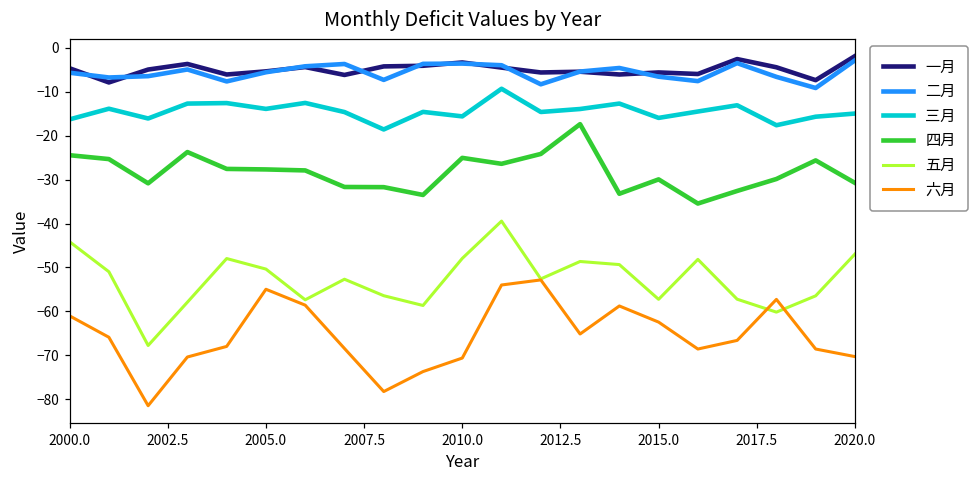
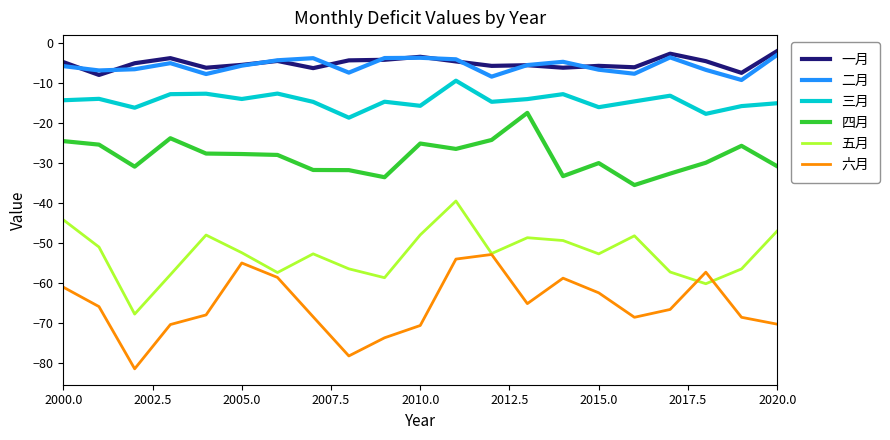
三月, 2000.0: -16 -> -14
五月, 2005.0: -50 -> -52
五月, 2015.0: -57 -> -53
